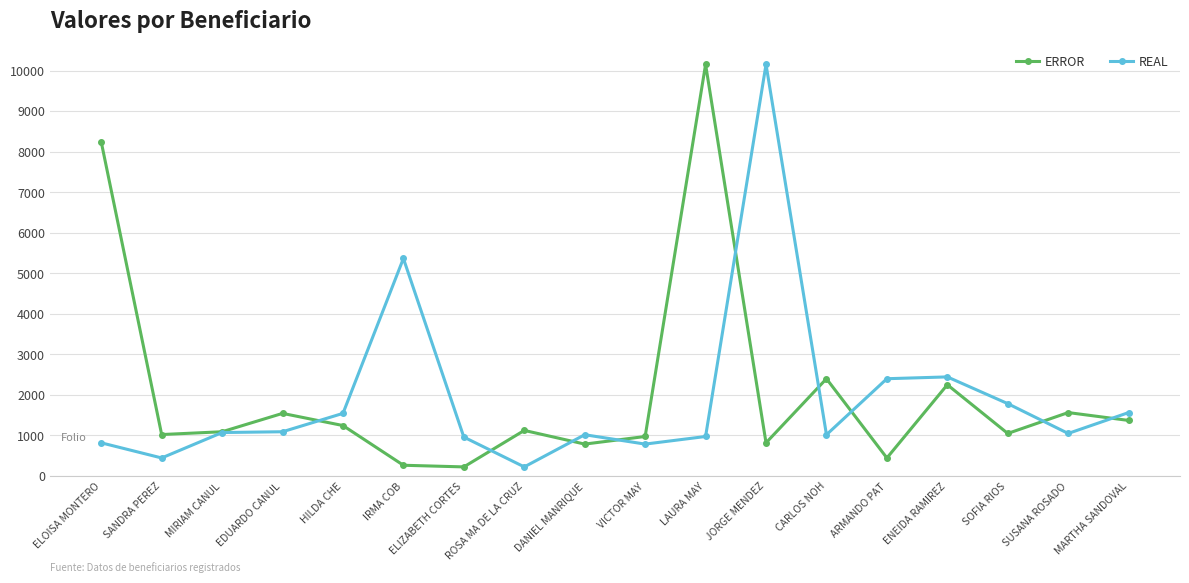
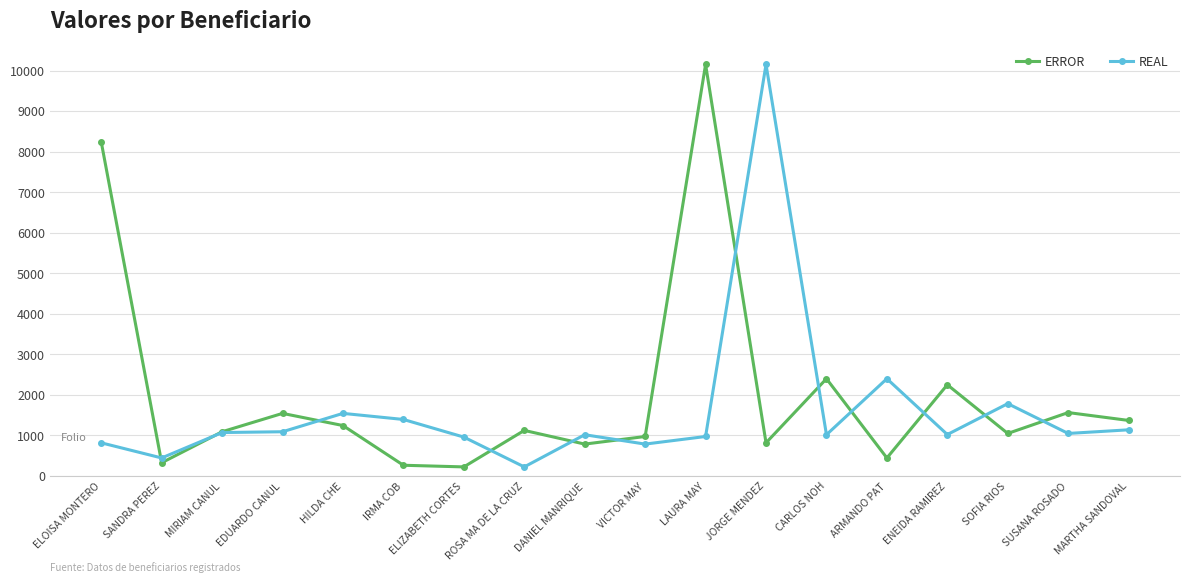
ERROR, SANDRA PEREZ: 1000 -> 300
REAL, IRMA COB: 5400 -> 1400
REAL, ENEIDA RAMIREZ: 2400 -> 1000
REAL, MARTHA SANDOVAL: 1600 -> 1100
